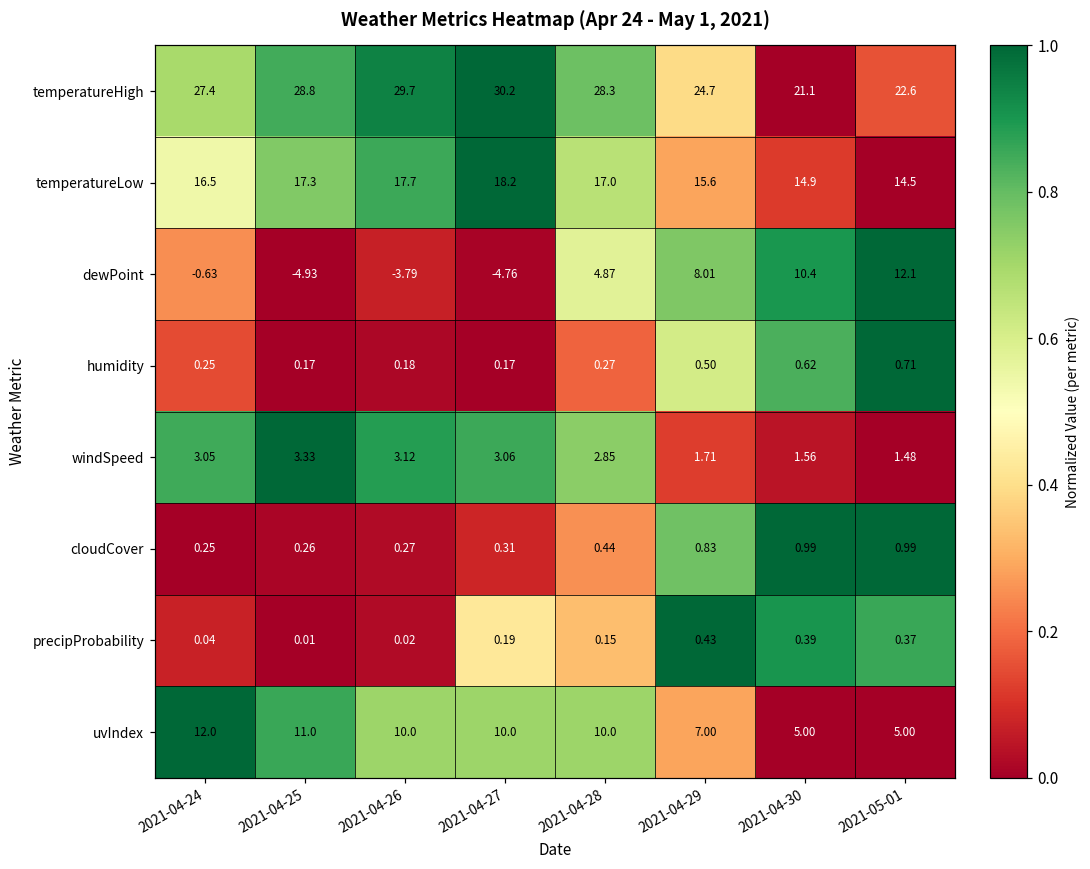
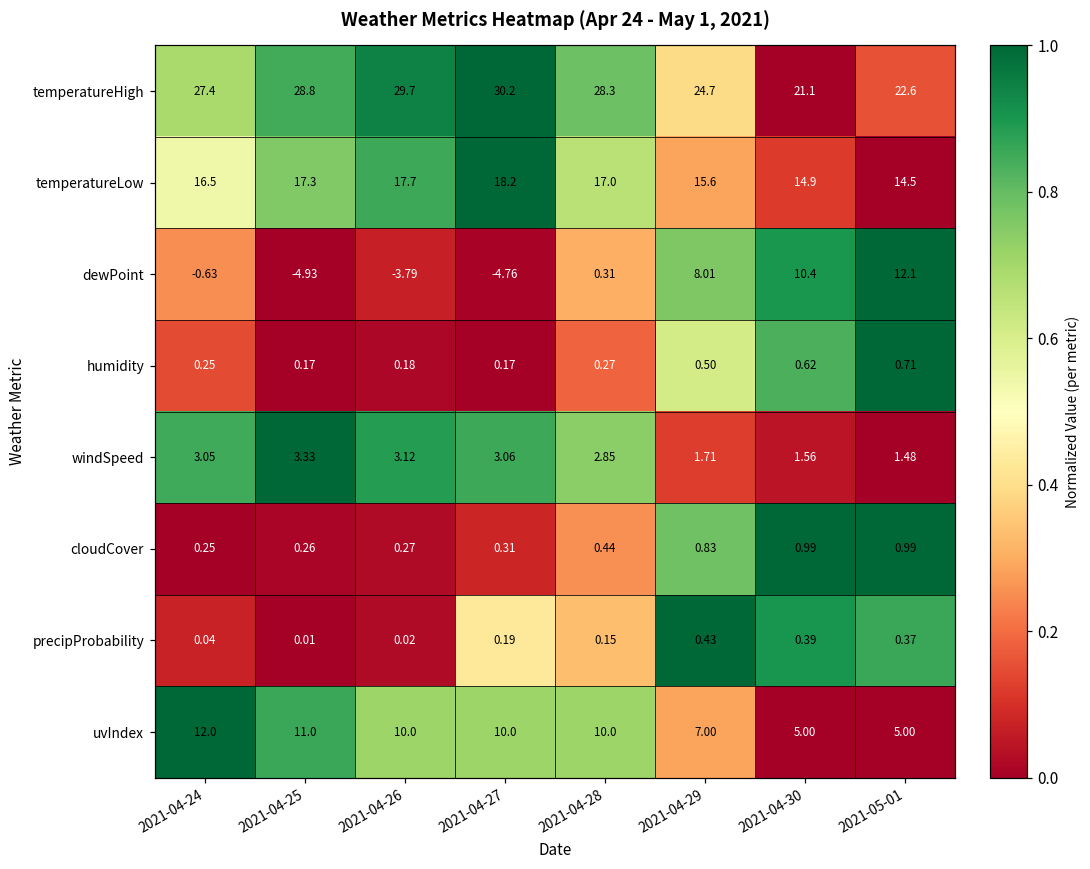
dewPoint, 2021-04-28: 4.87 -> 0.31
